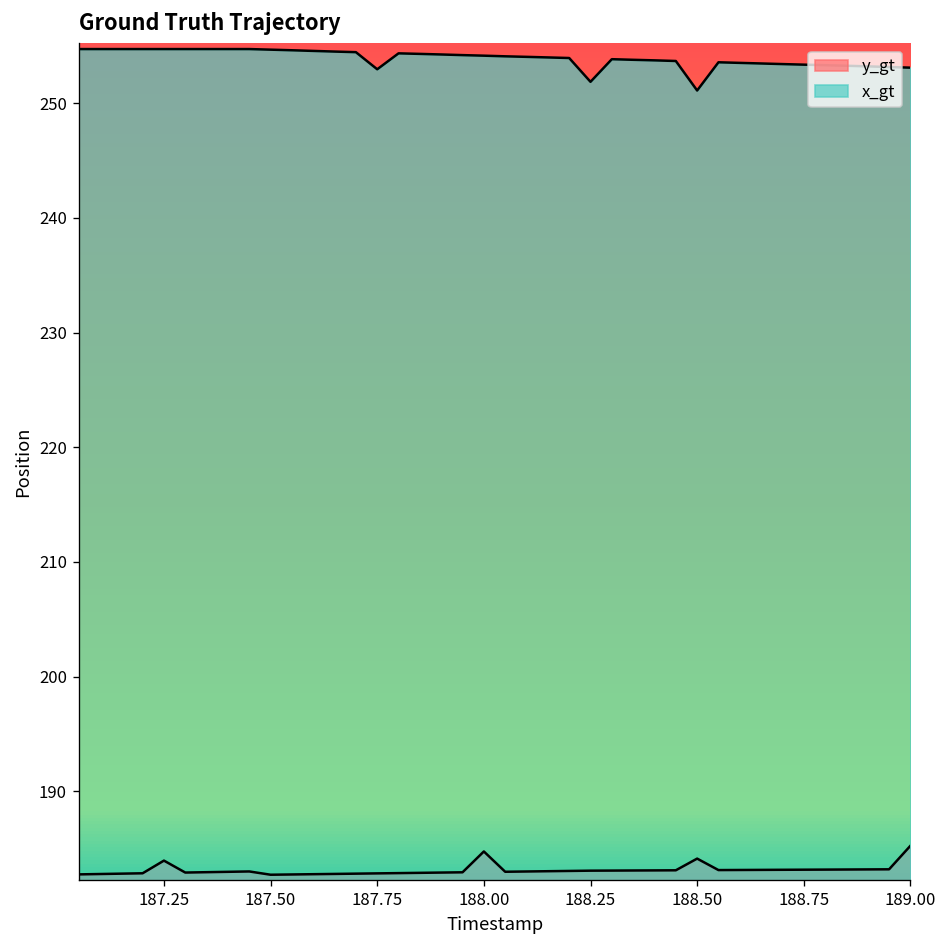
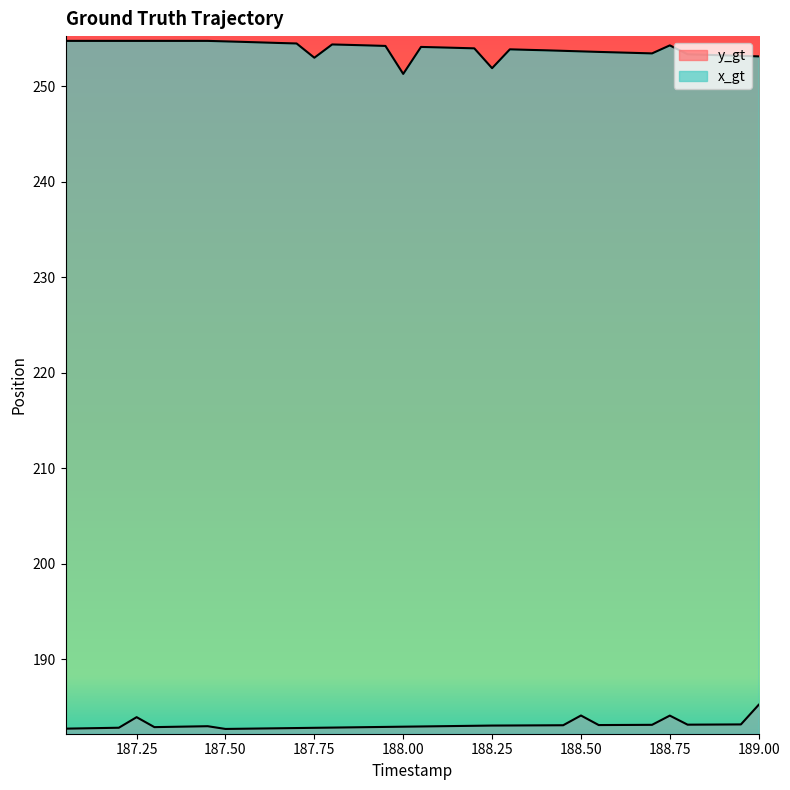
y_gt, 188.00: 185 -> 183
x_gt, 188.00: 254 -> 251
x_gt, 188.50: 251 -> 254
y_gt, 188.75: 183 -> 184
x_gt, 188.75: 253 -> 254
